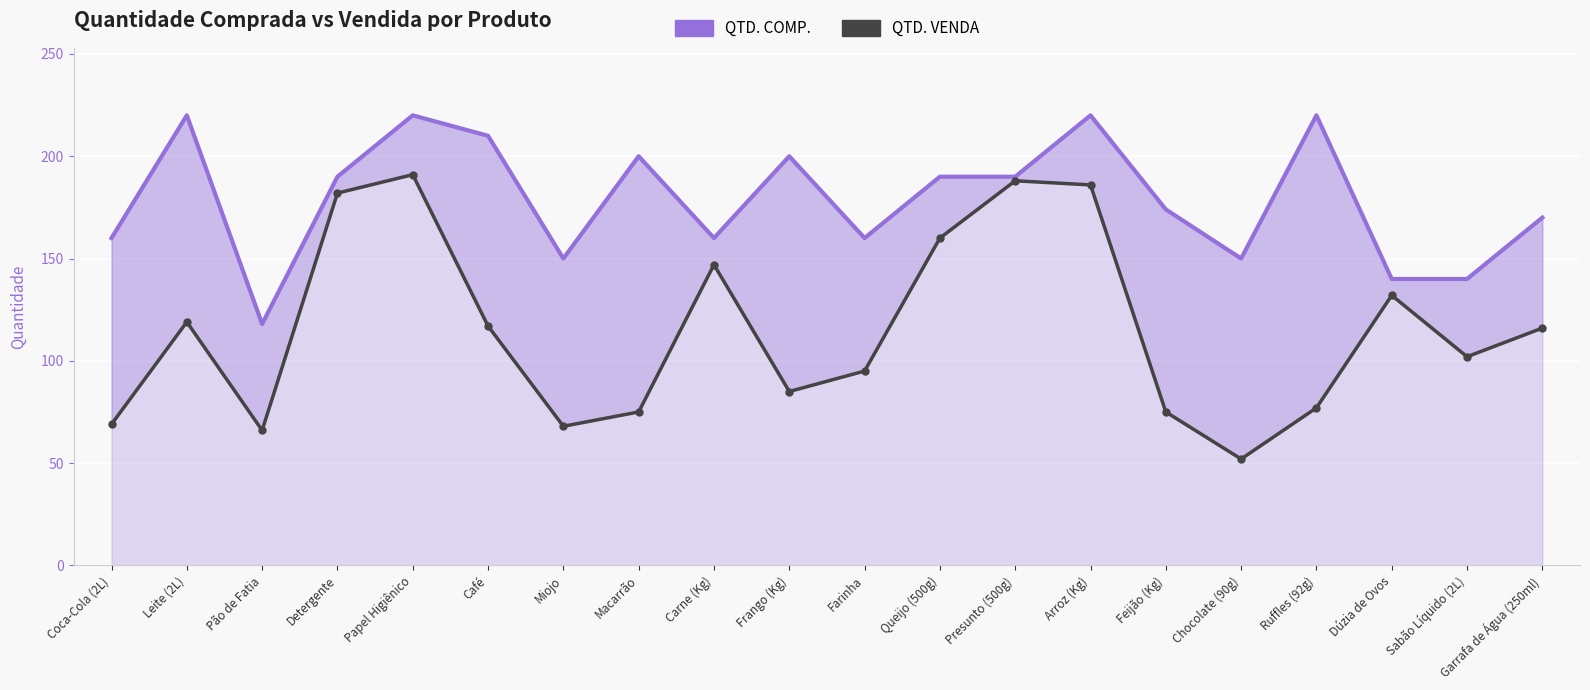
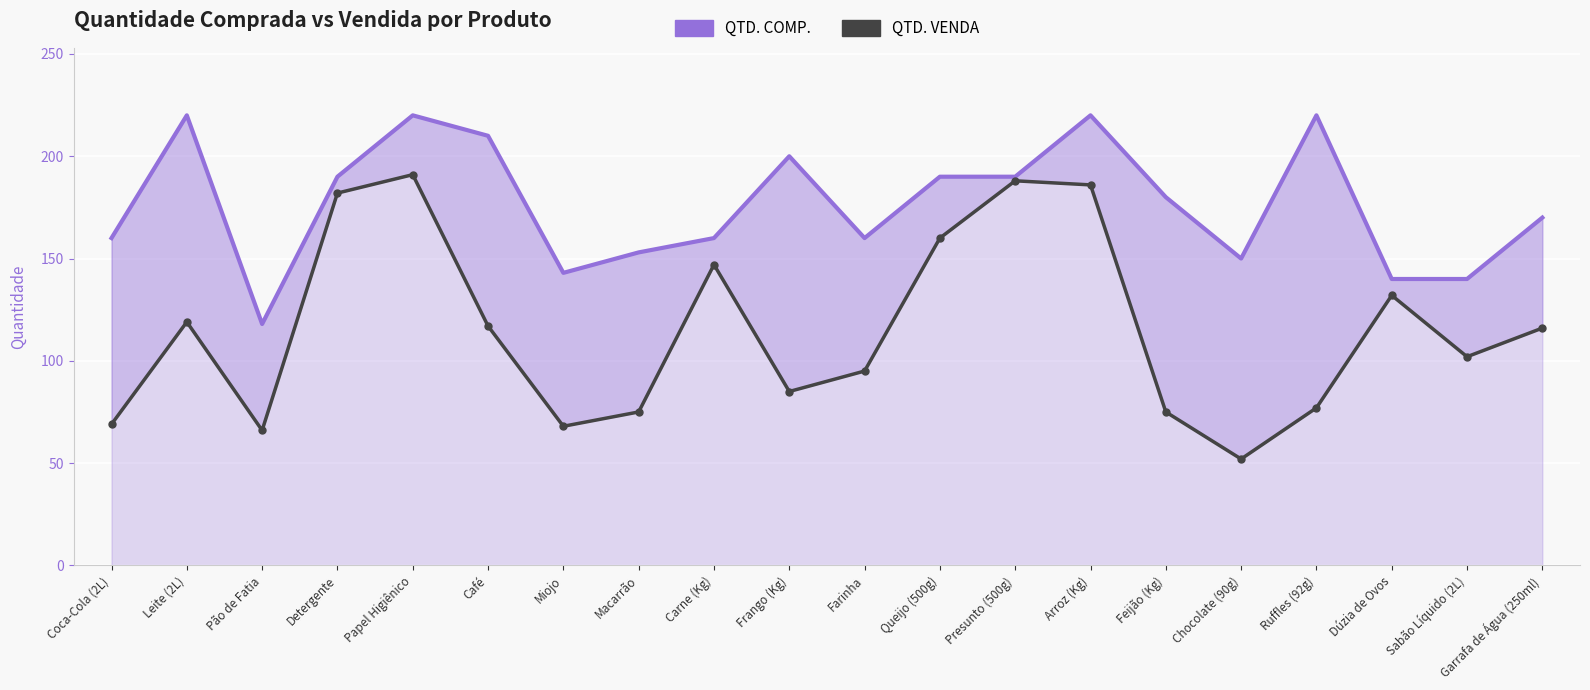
QTD. COMP., Miojo: 150 -> 143
QTD. COMP., Macarrão: 200 -> 153
QTD. COMP., Feijão (Kg): 174 -> 180
